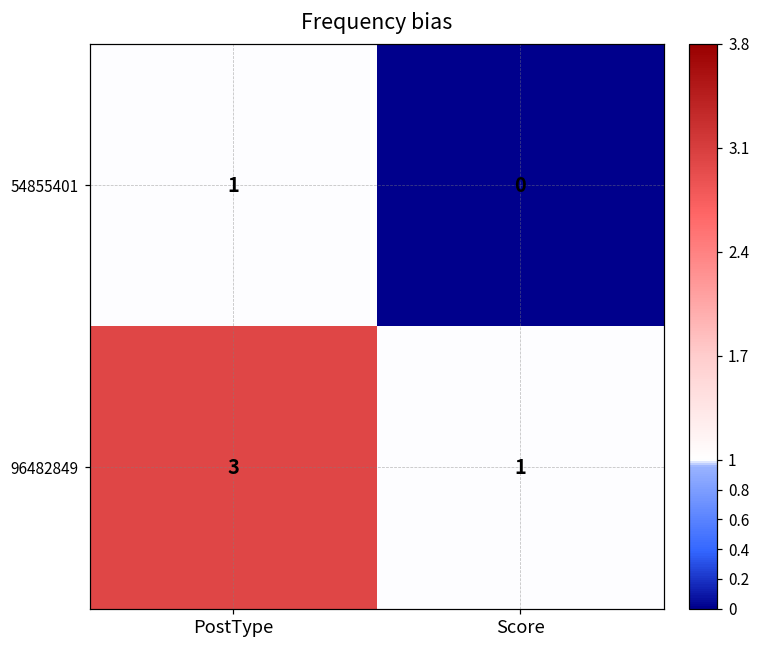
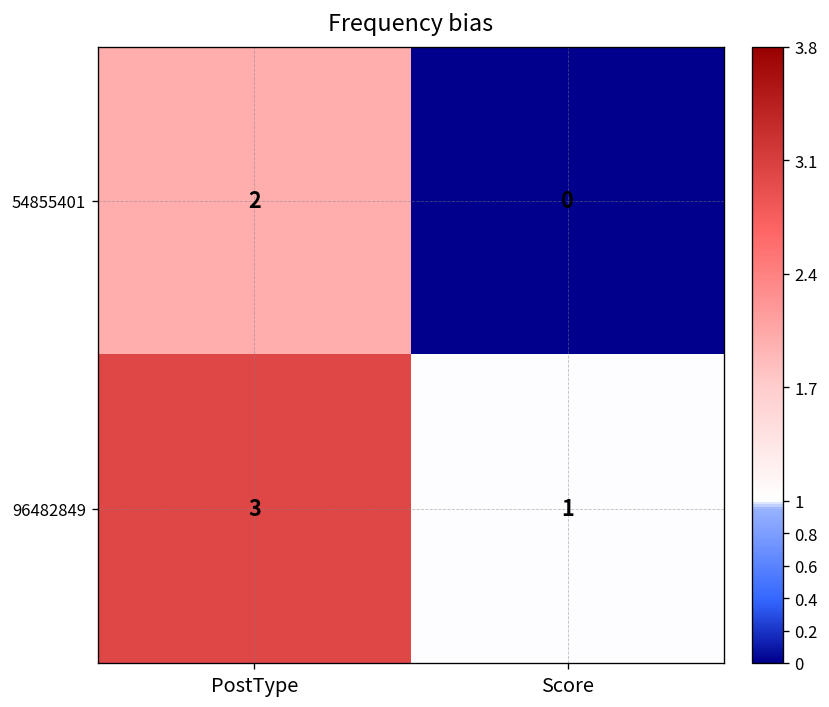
54855401, PostType: 1 -> 2
